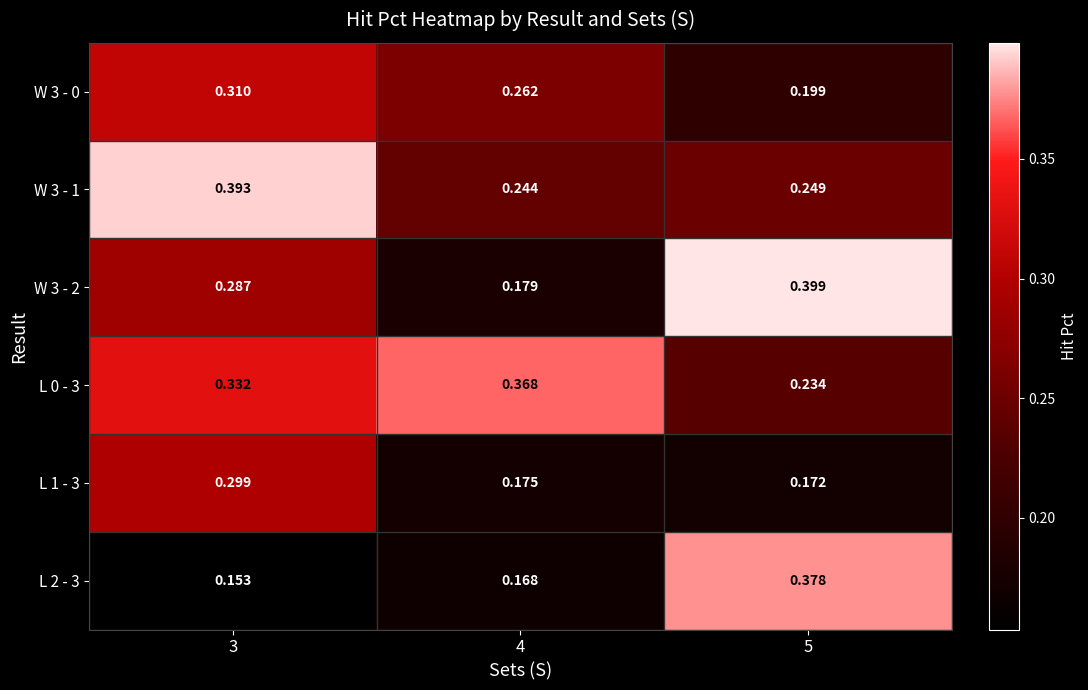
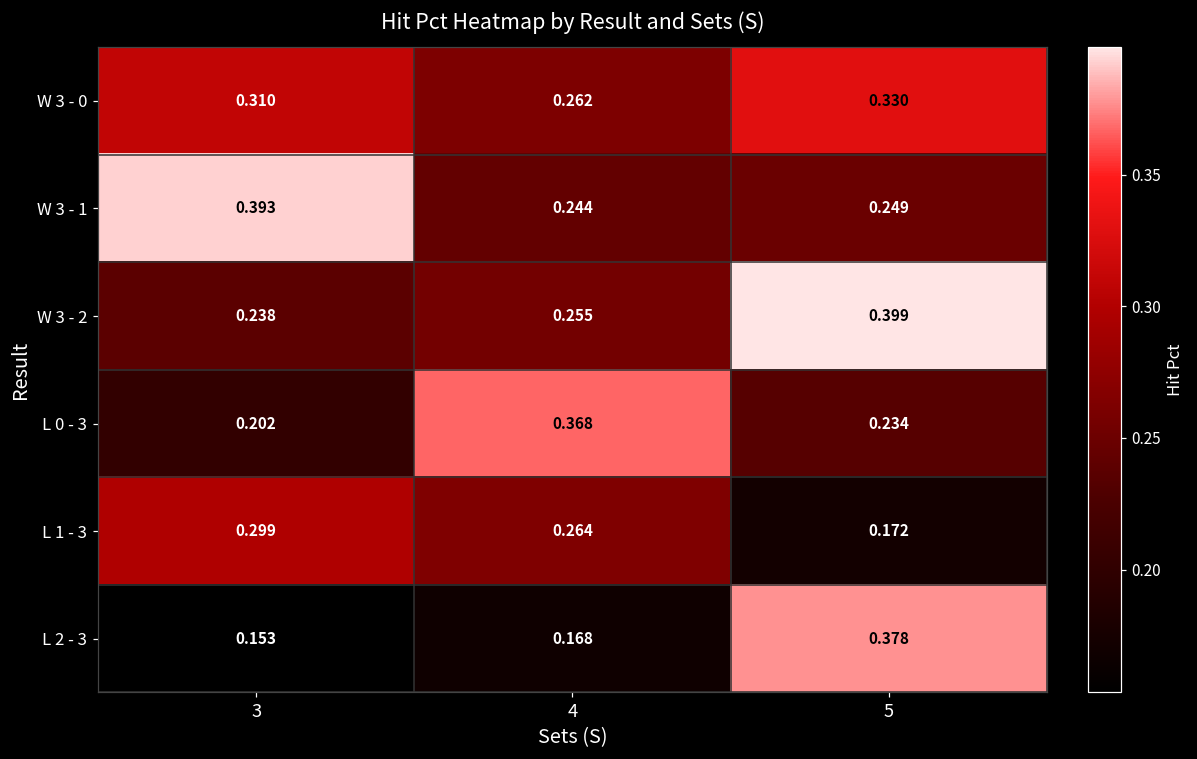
W 3 - 0, 5: 0.199 -> 0.330
W 3 - 2, 3: 0.287 -> 0.238
W 3 - 2, 4: 0.179 -> 0.255
L 0 - 3, 3: 0.332 -> 0.202
L 1 - 3, 4: 0.175 -> 0.264
